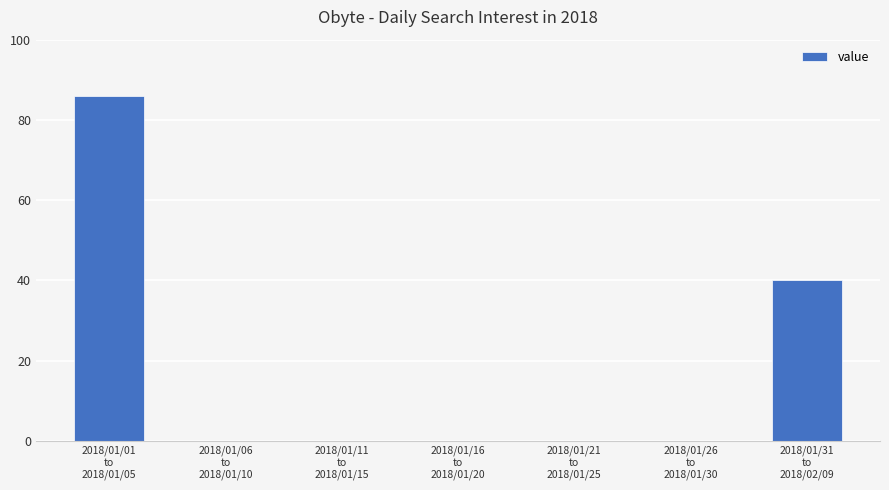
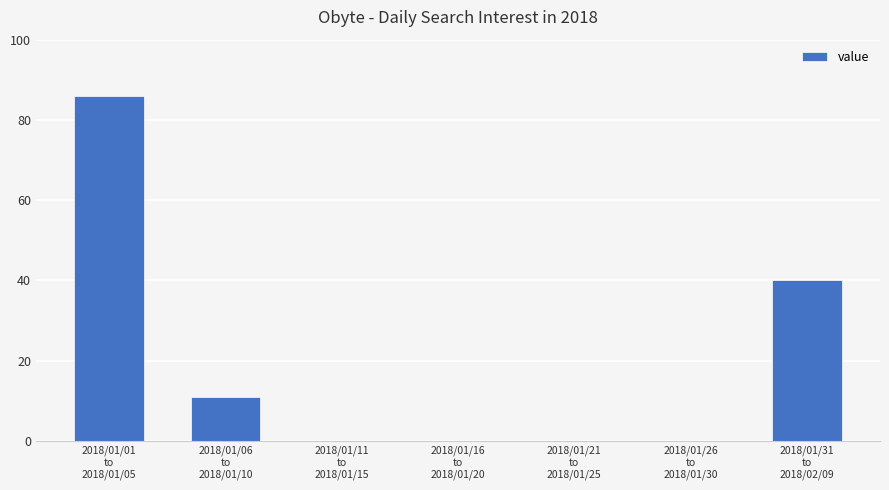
2018/01/06 to 2018/01/10: 0 -> 11
